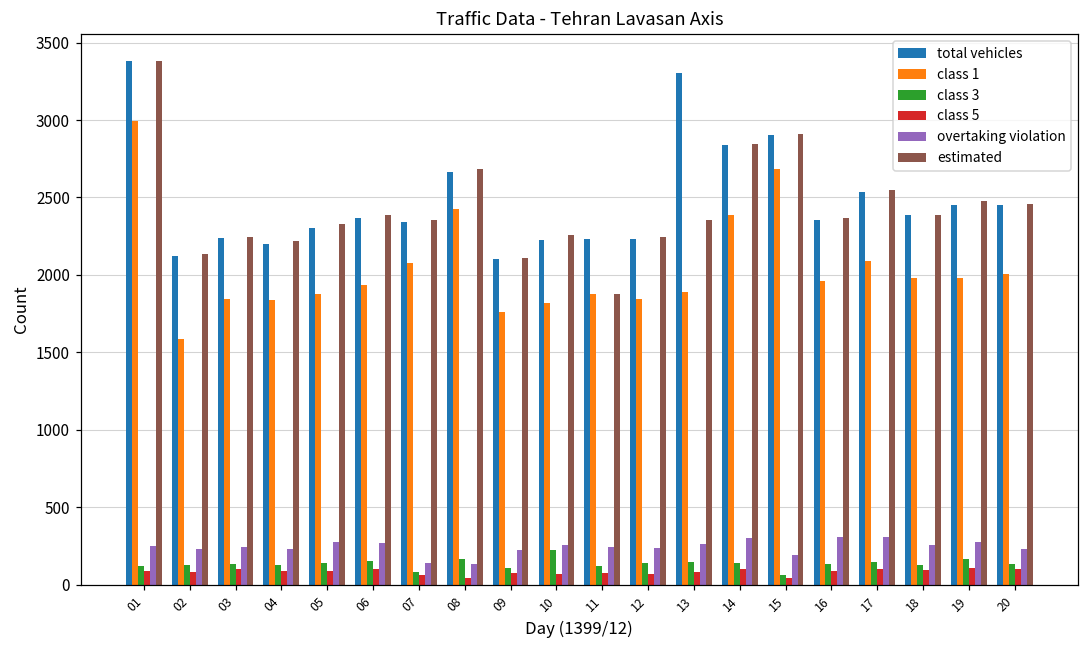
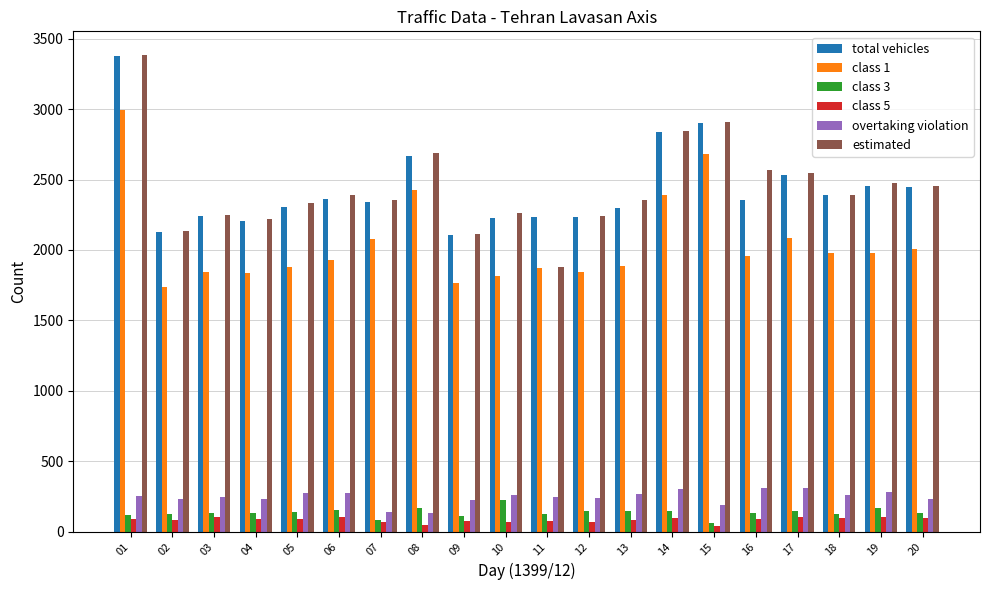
class 1, 02: 1590 -> 1740
total vehicles, 13: 3300 -> 2300
estimated, 16: 2370 -> 2570
